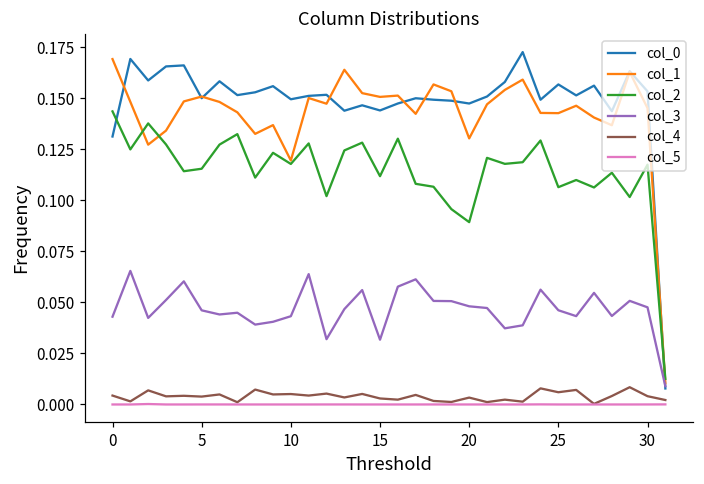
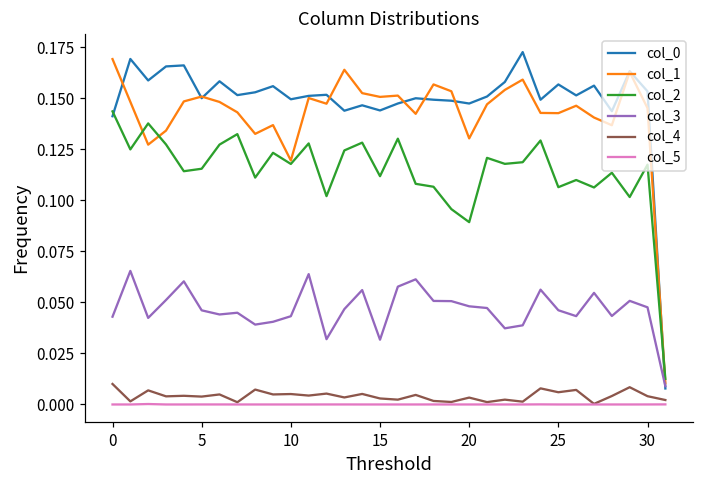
col_0, 0: 0.131 -> 0.141
col_4, 0: 0.004 -> 0.010
